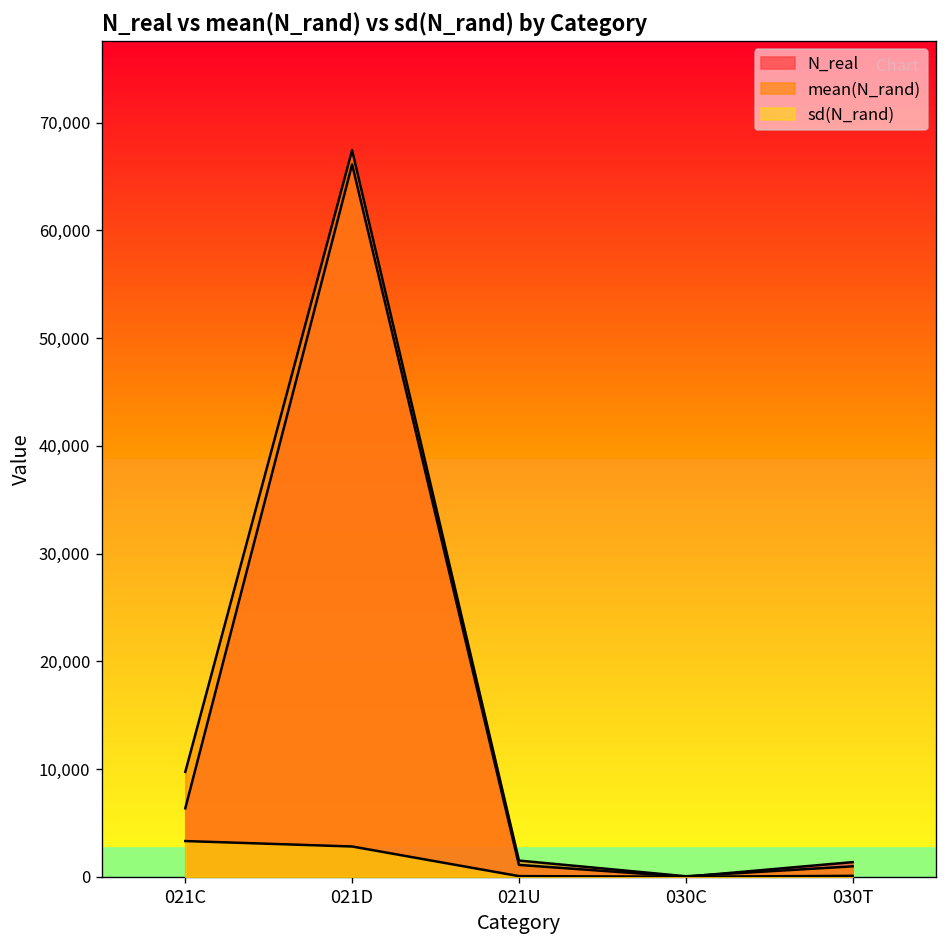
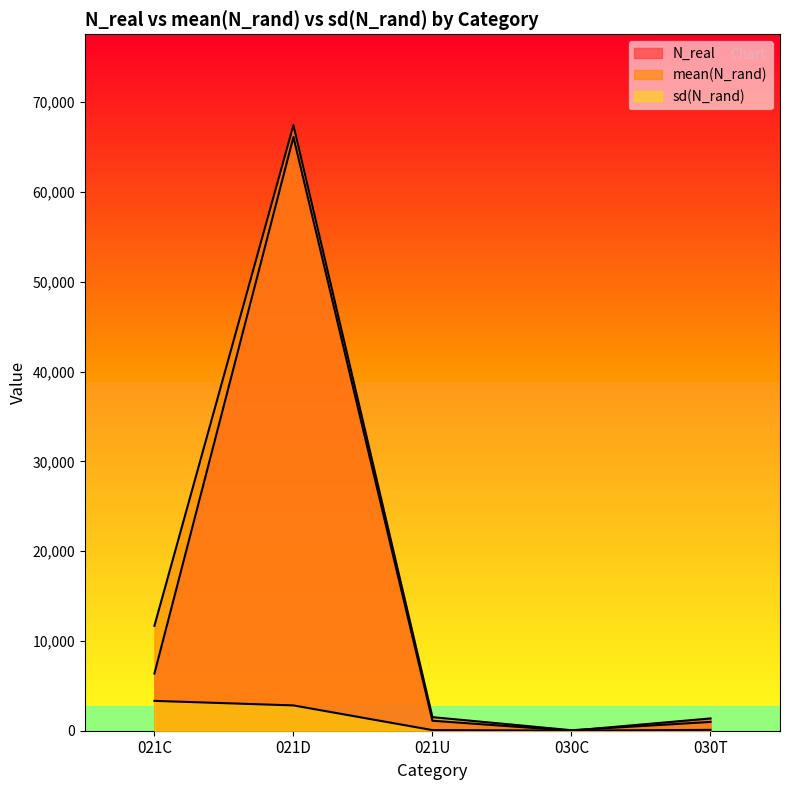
mean(N_rand), 021C: 10,000 -> 12,000
